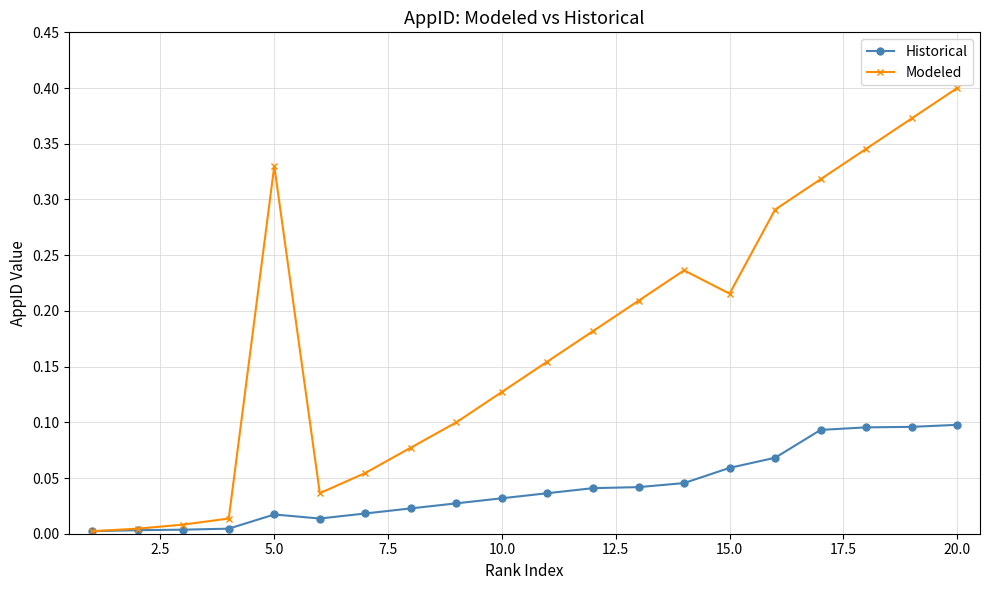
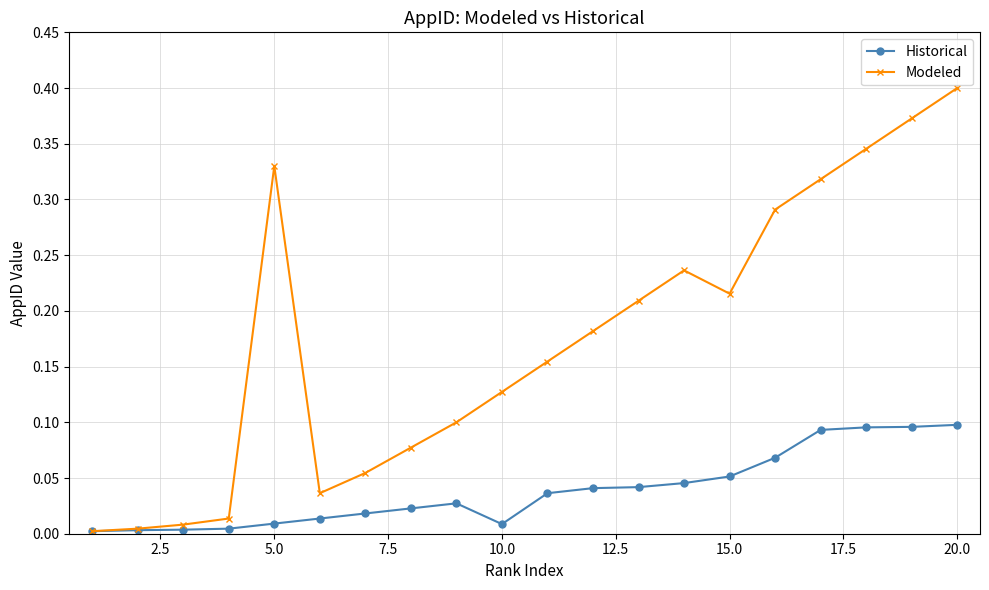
Historical, 5.0: 0.017 -> 0.009
Historical, 10.0: 0.032 -> 0.009
Historical, 15.0: 0.059 -> 0.051
